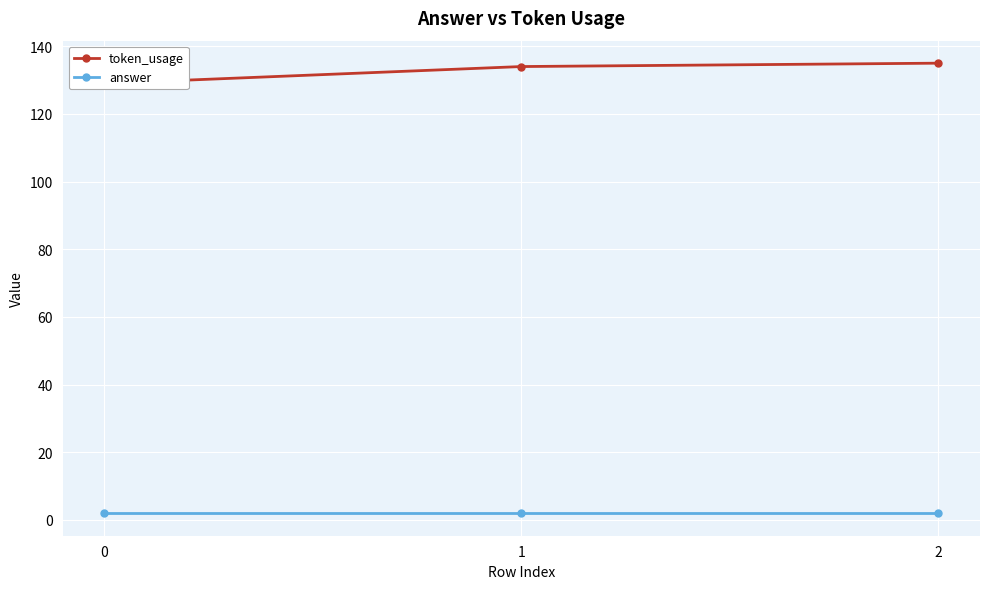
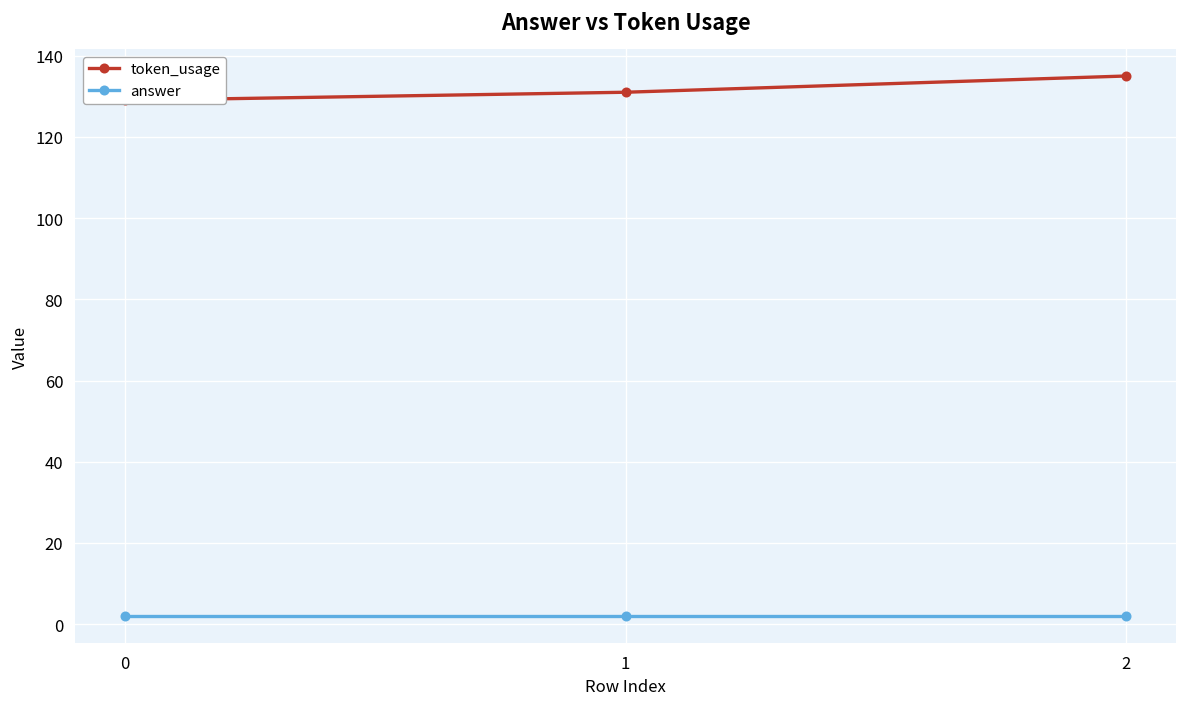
token_usage, 1: 134 -> 131
